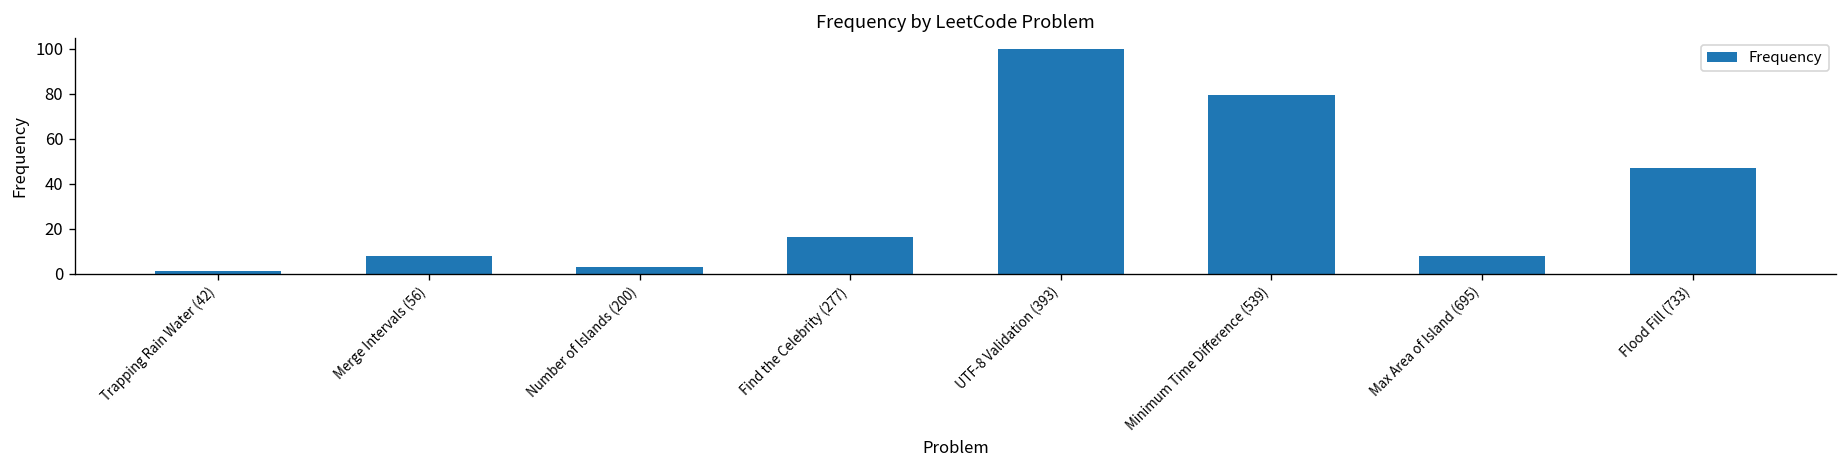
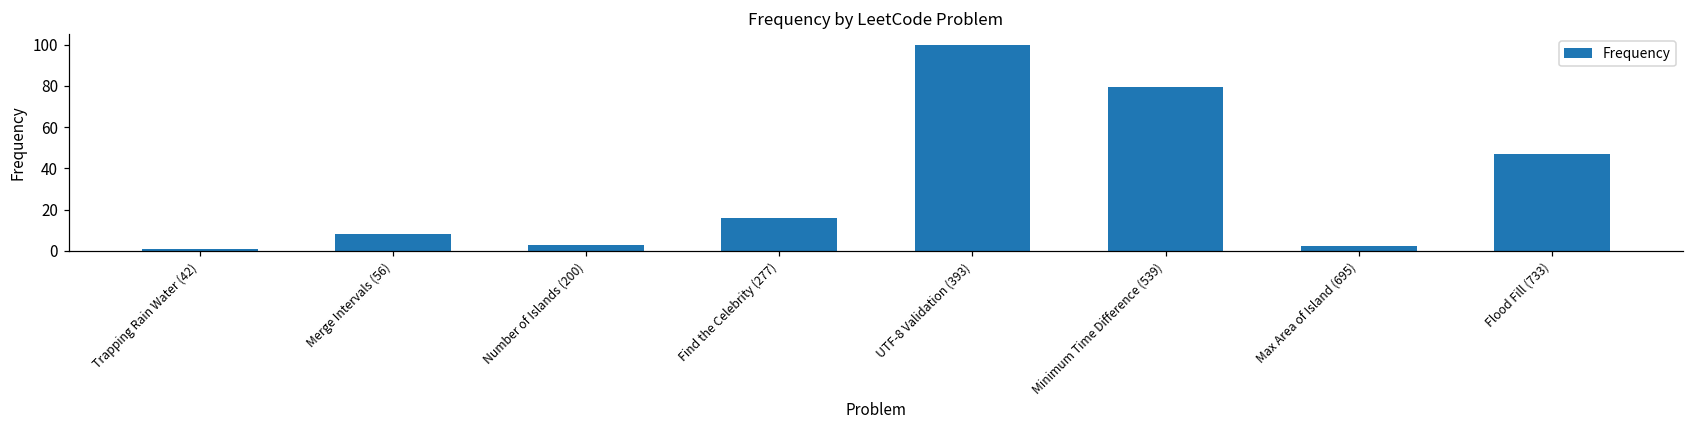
Max Area of Island (695): 8 -> 2
